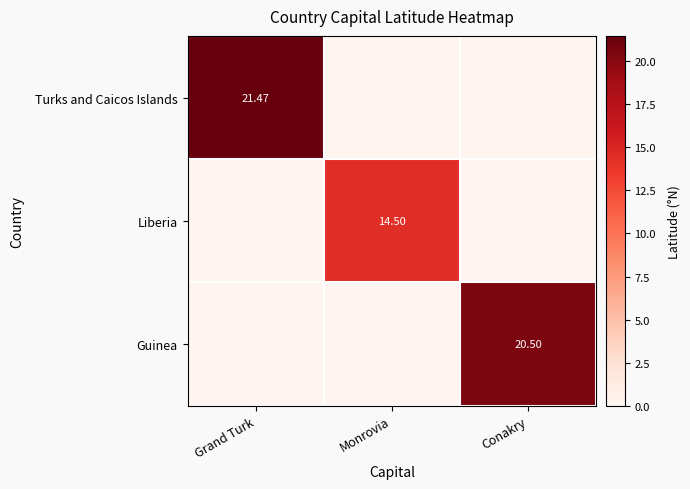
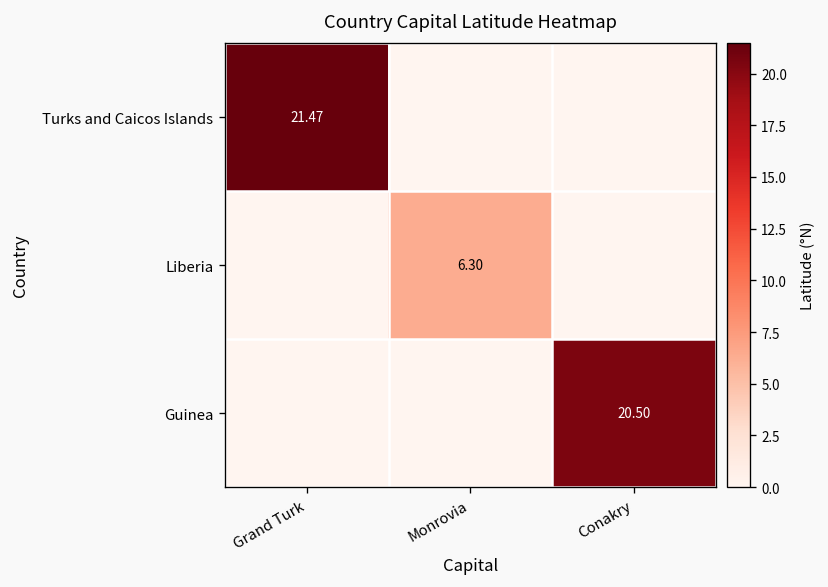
Liberia, Monrovia: 14.50 -> 6.30
